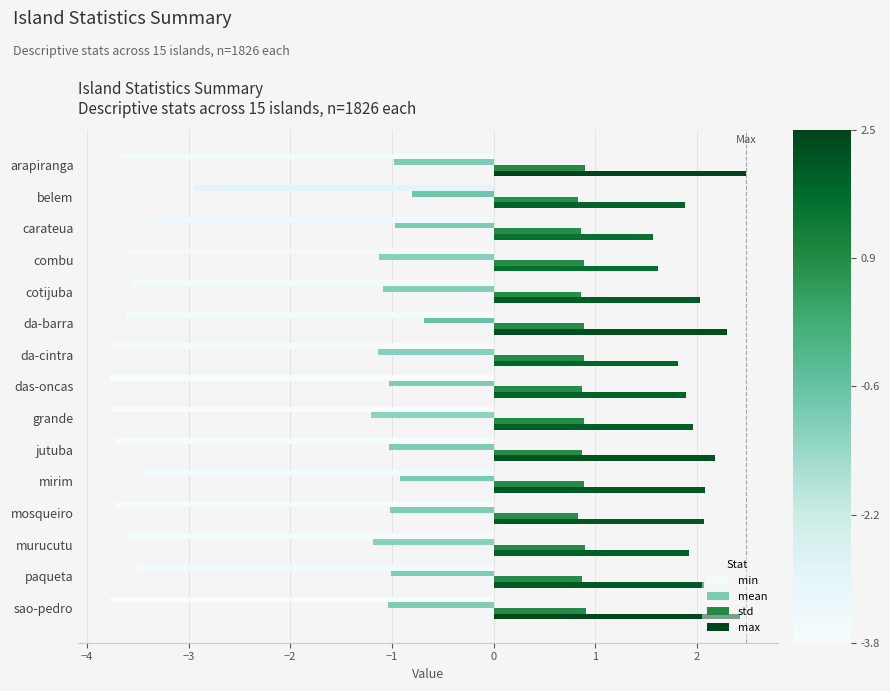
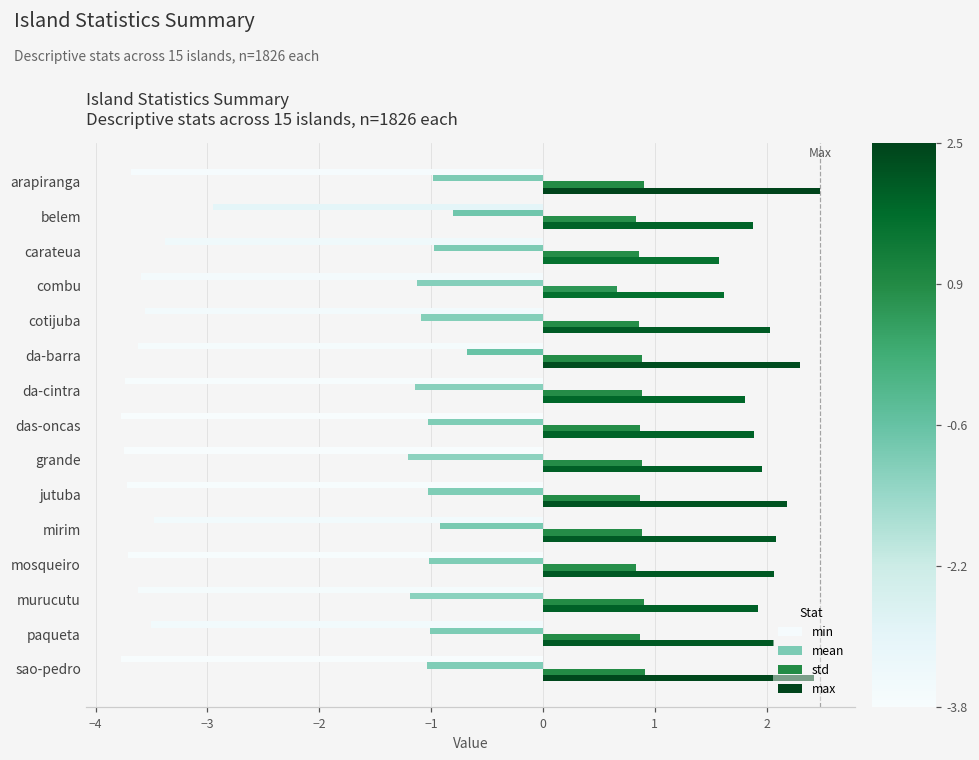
std, combu: 0.89 -> 0.66
